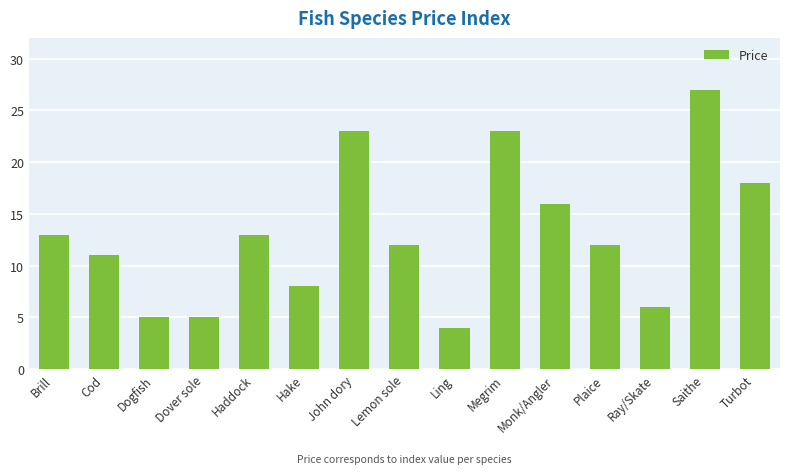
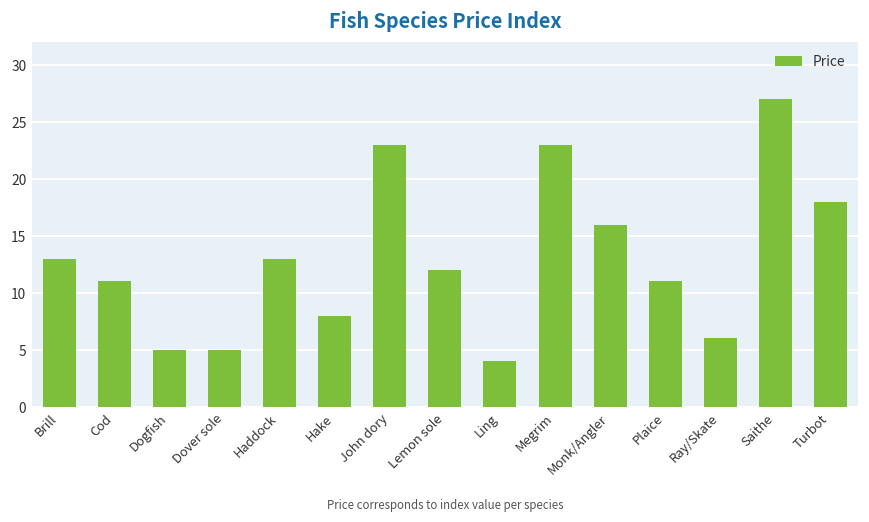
Plaice: 12 -> 11
